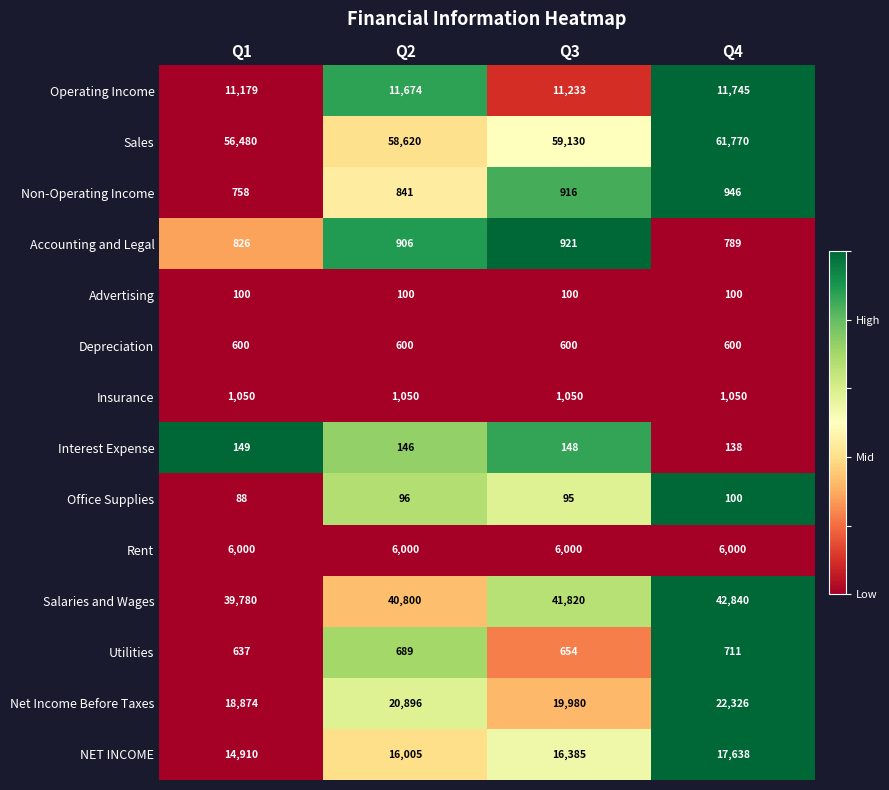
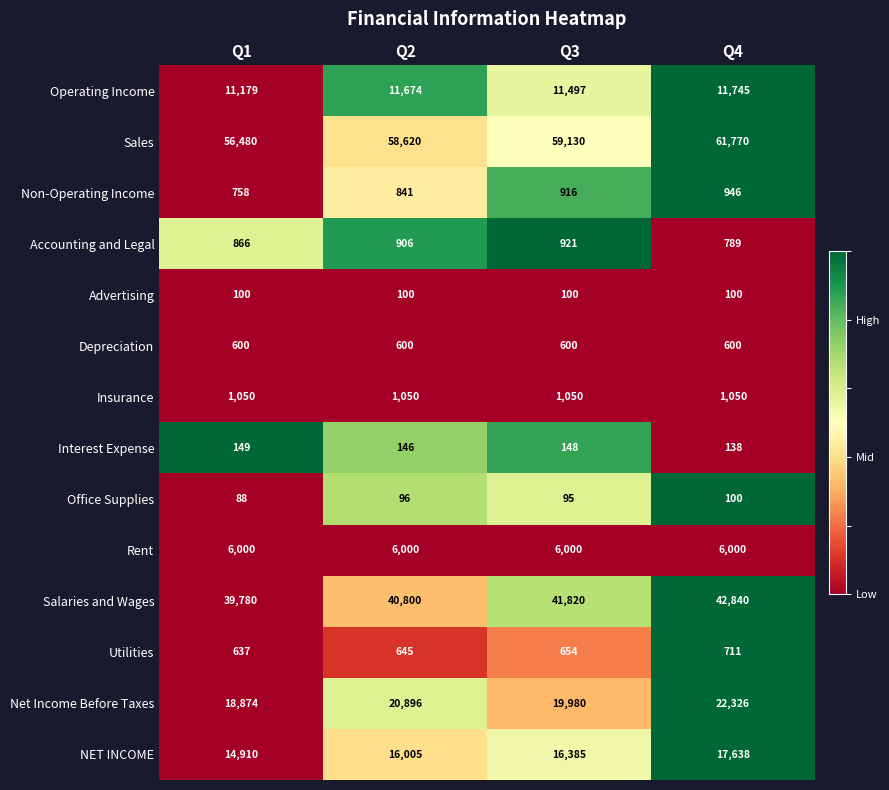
Operating Income, Q3: 11,233 -> 11,497
Accounting and Legal, Q1: 826 -> 866
Utilities, Q2: 689 -> 645
